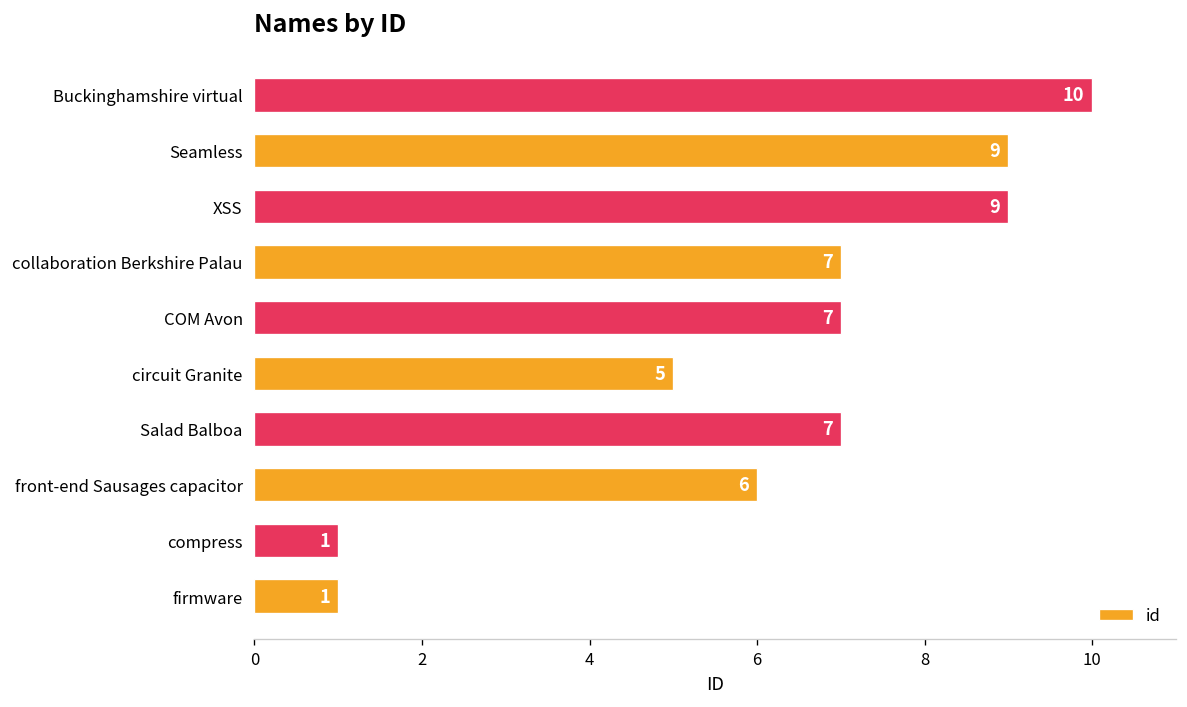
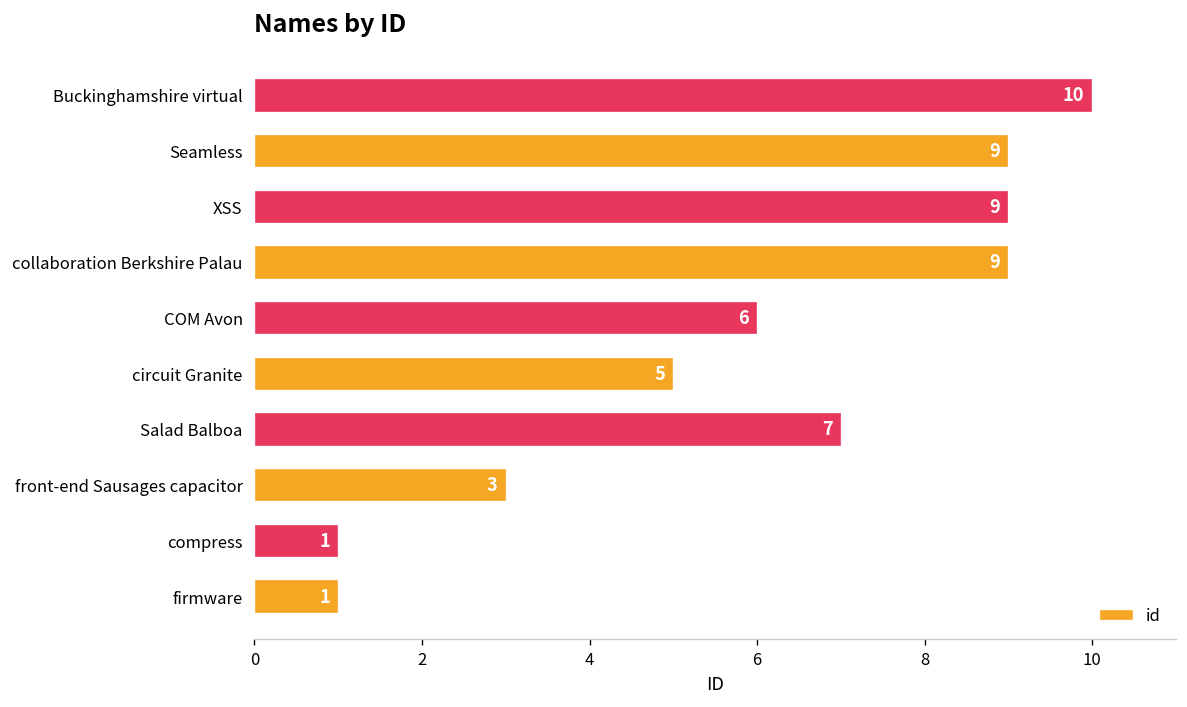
collaboration Berkshire Palau: 7 -> 9
COM Avon: 7 -> 6
front-end Sausages capacitor: 6 -> 3
